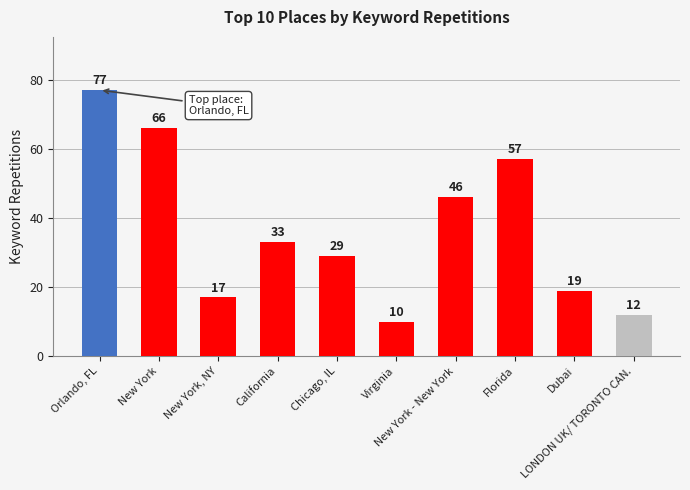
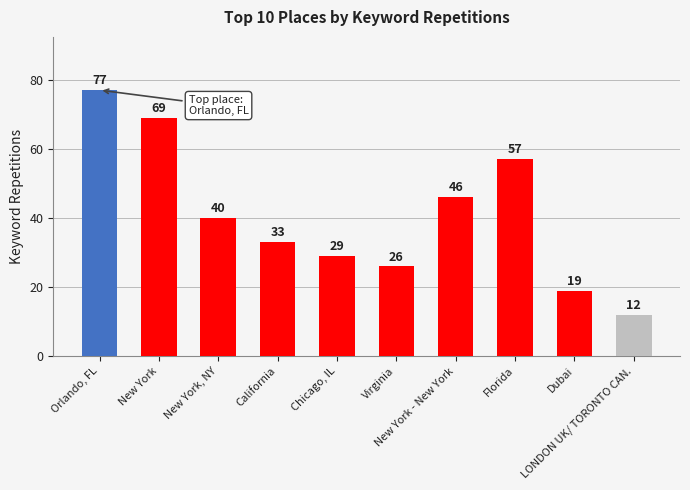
New York: 66 -> 69
New York, NY: 17 -> 40
Virginia: 10 -> 26
